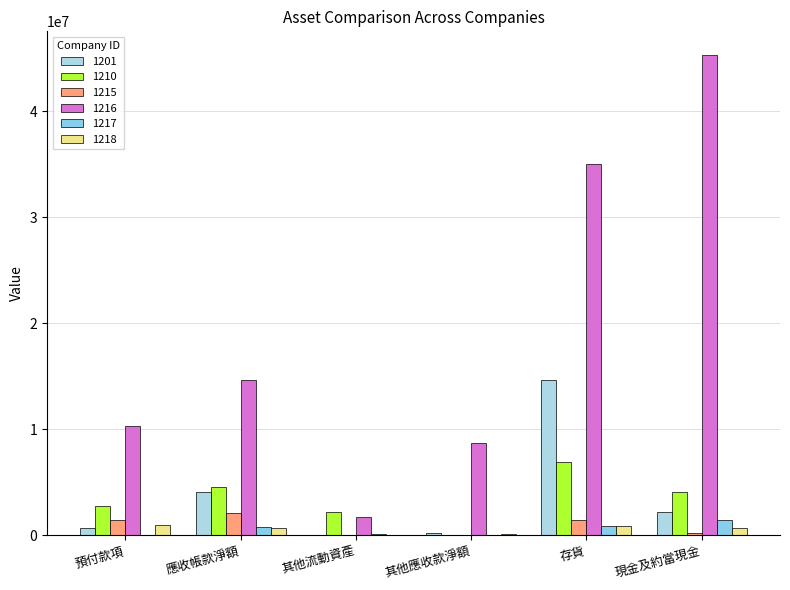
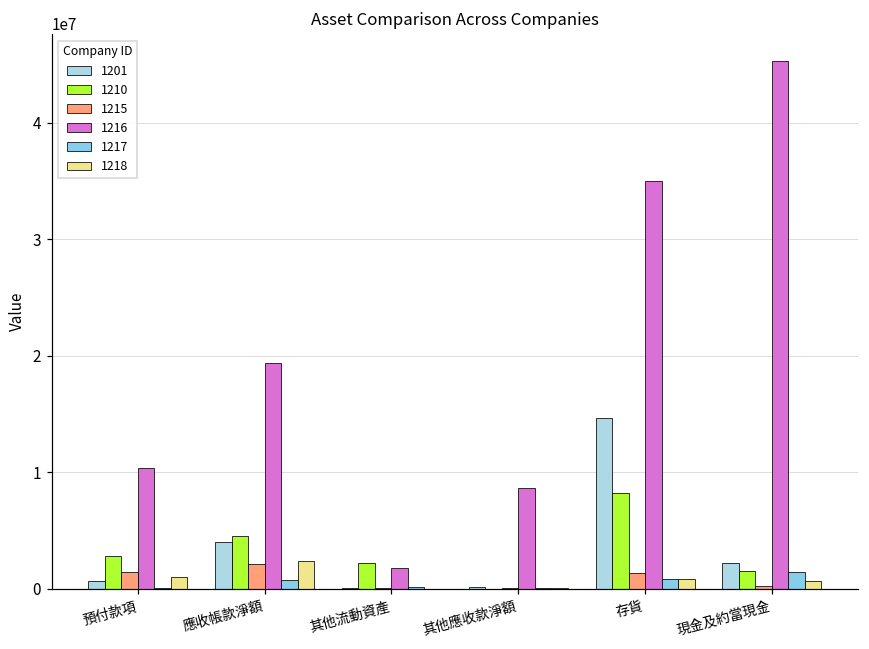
1216, 應收帳款淨額: 14700000 -> 19400000
1218, 應收帳款淨額: 700000 -> 2400000
1210, 存貨: 6900000 -> 8200000
1210, 現金及約當現金: 4000000 -> 1500000
